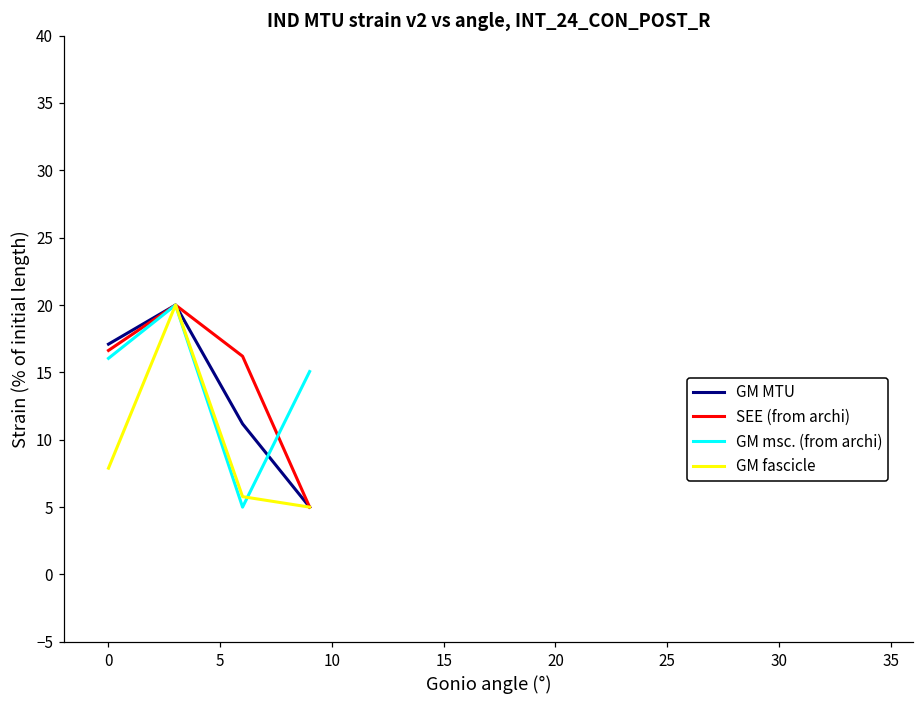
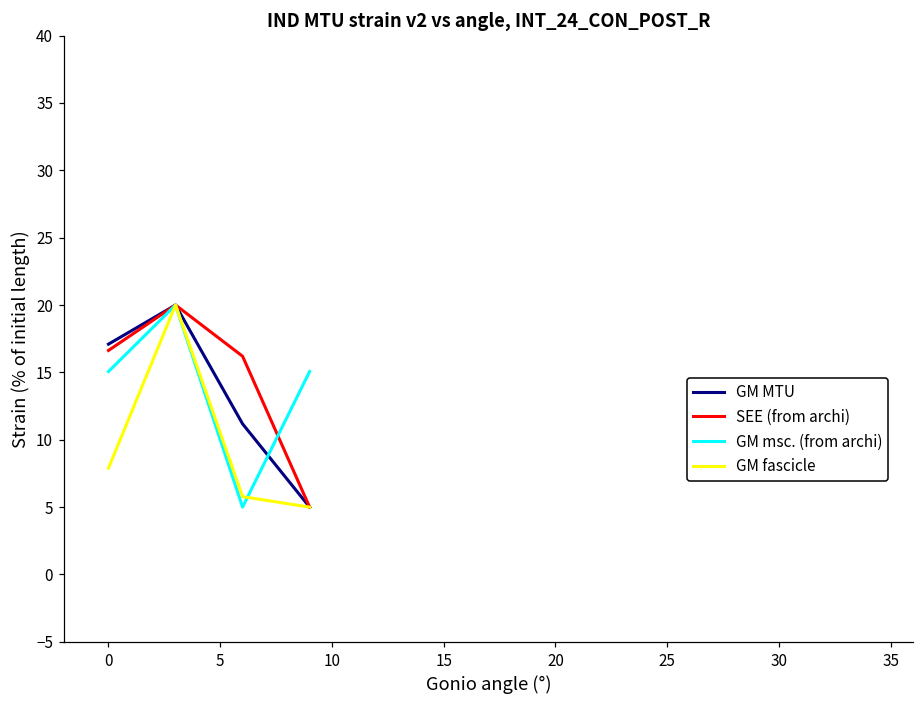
GM msc. (from archi), 0: 16.0 -> 15.1
